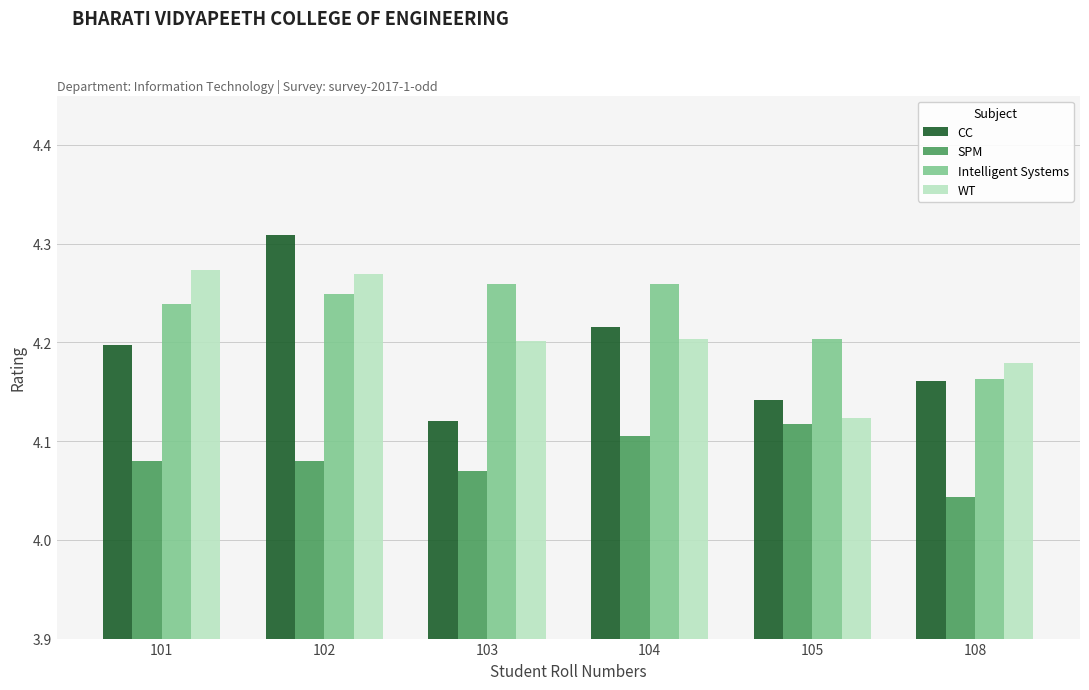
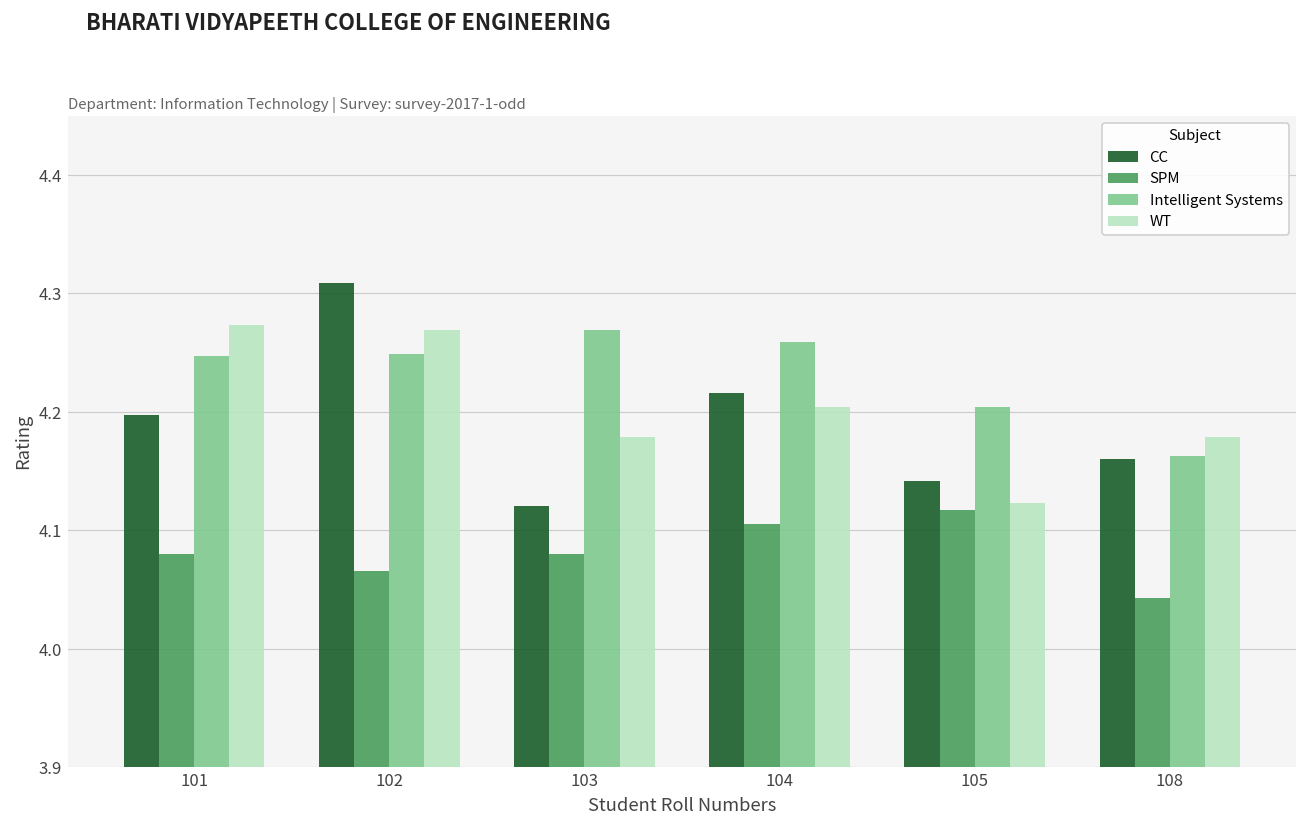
Intelligent Systems, 101: 4.24 -> 4.25
SPM, 102: 4.08 -> 4.07
SPM, 103: 4.07 -> 4.08
Intelligent Systems, 103: 4.26 -> 4.27
WT, 103: 4.20 -> 4.18
